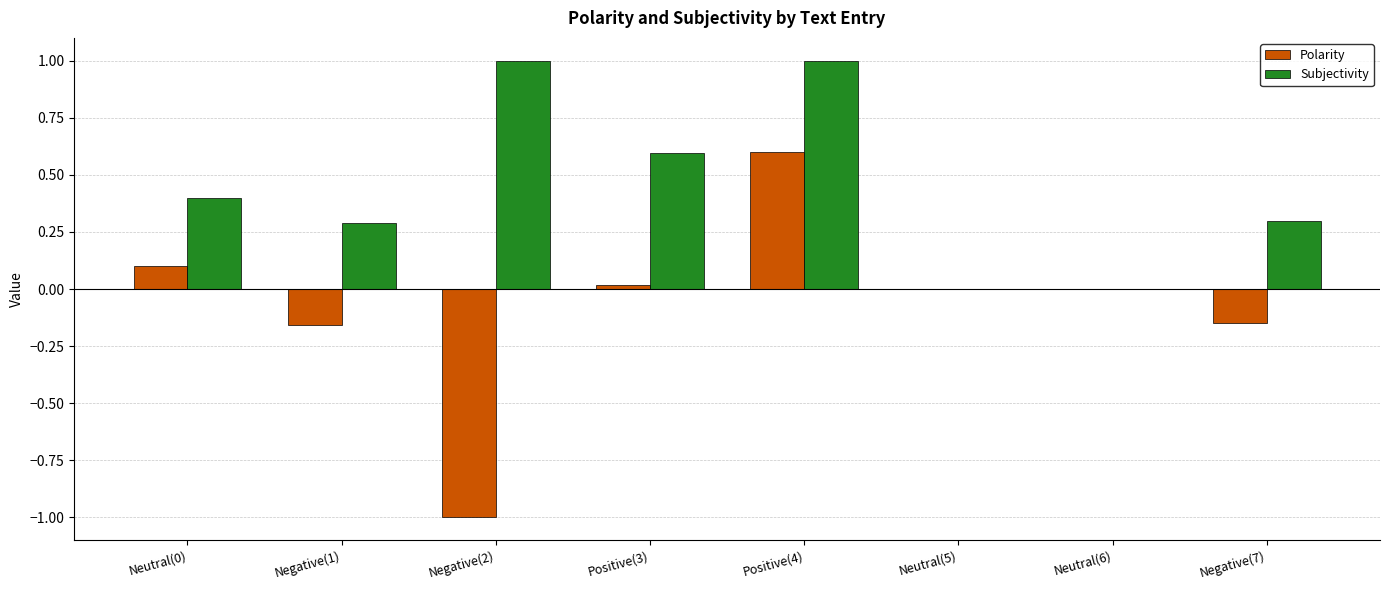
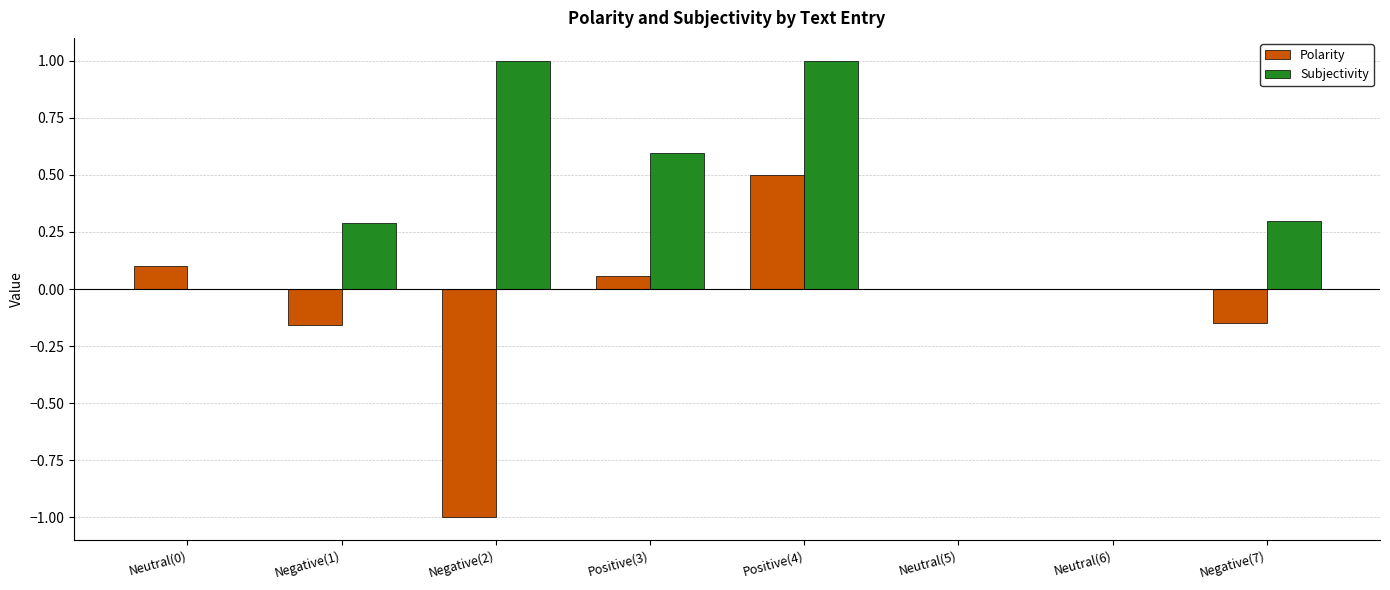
Subjectivity, Neutral(0): 0.4 -> 0.0
Polarity, Positive(3): 0.02 -> 0.06
Polarity, Positive(4): 0.6 -> 0.5
